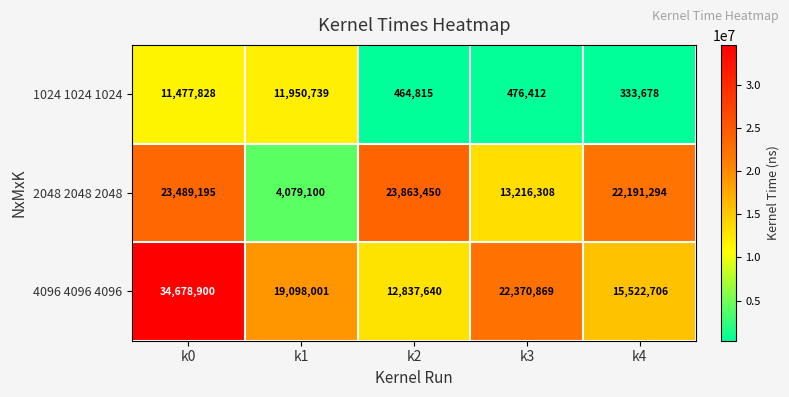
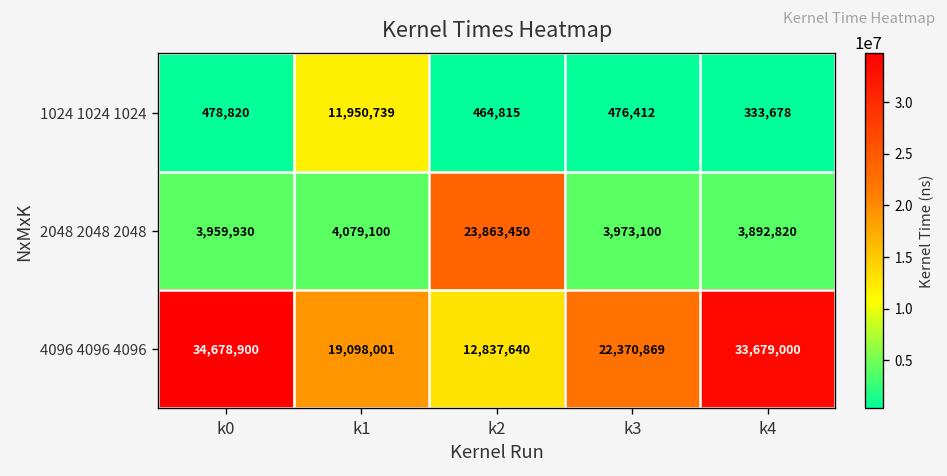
1024 1024 1024, k0: 11,477,828 -> 478,820
2048 2048 2048, k0: 23,489,195 -> 3,959,930
2048 2048 2048, k3: 13,216,308 -> 3,973,100
2048 2048 2048, k4: 22,191,294 -> 3,892,820
4096 4096 4096, k4: 15,522,706 -> 33,679,000
